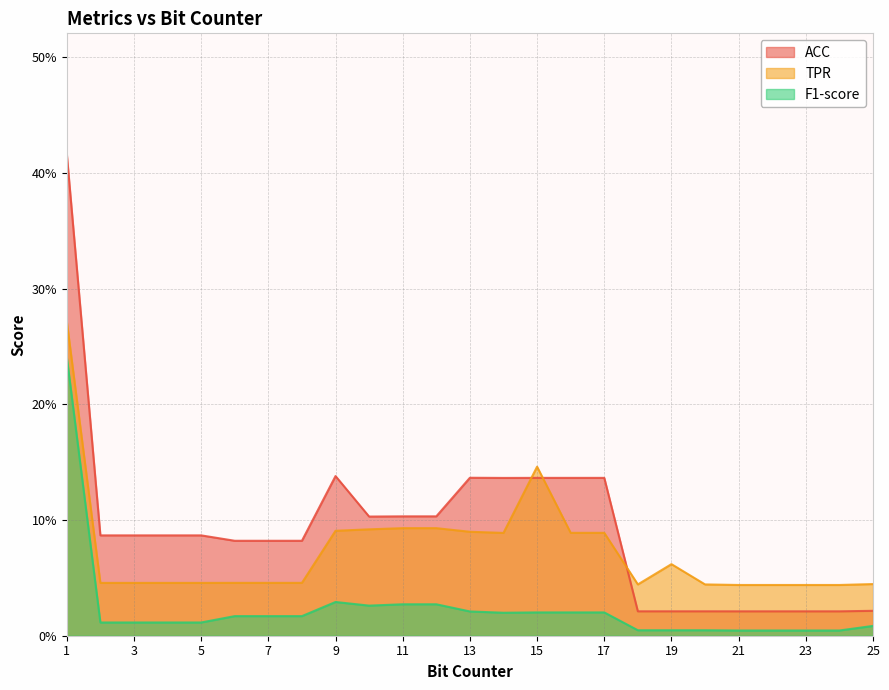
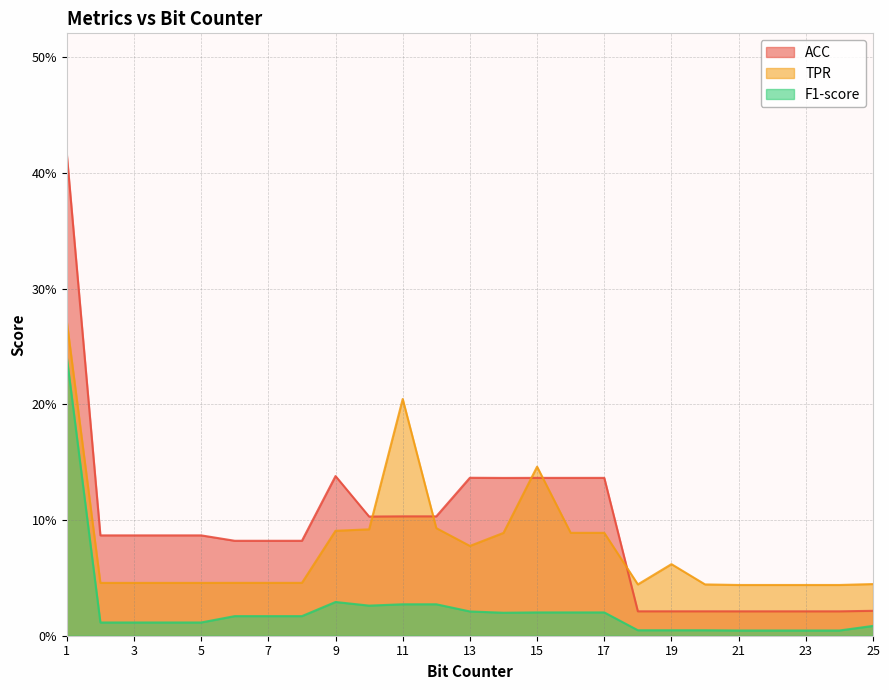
TPR, 11: 9.3% -> 20.5%
TPR, 13: 9.0% -> 7.8%
